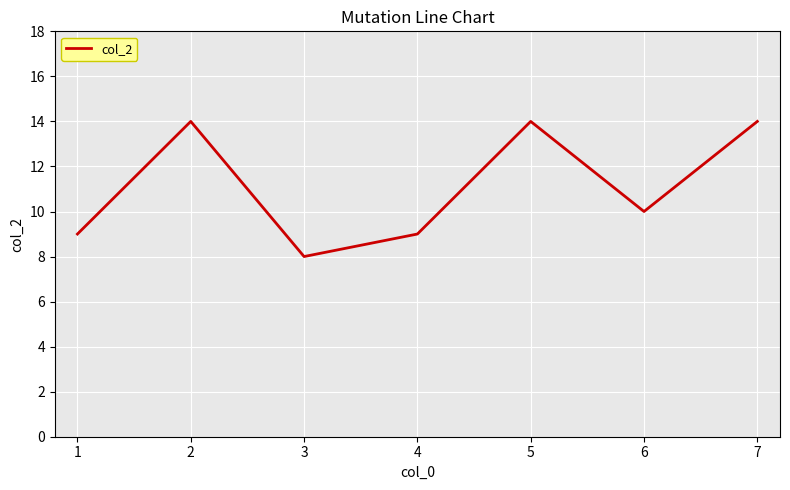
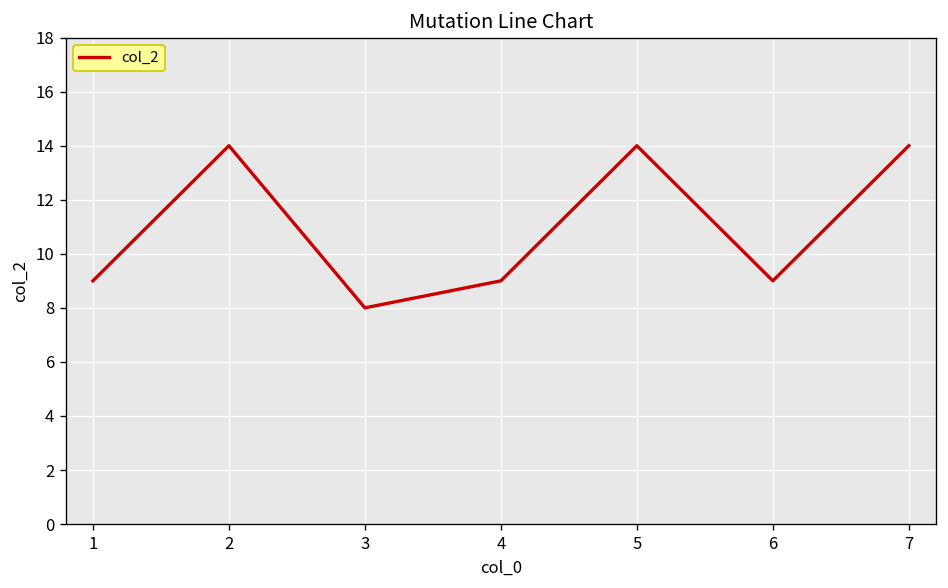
6: 10 -> 9
